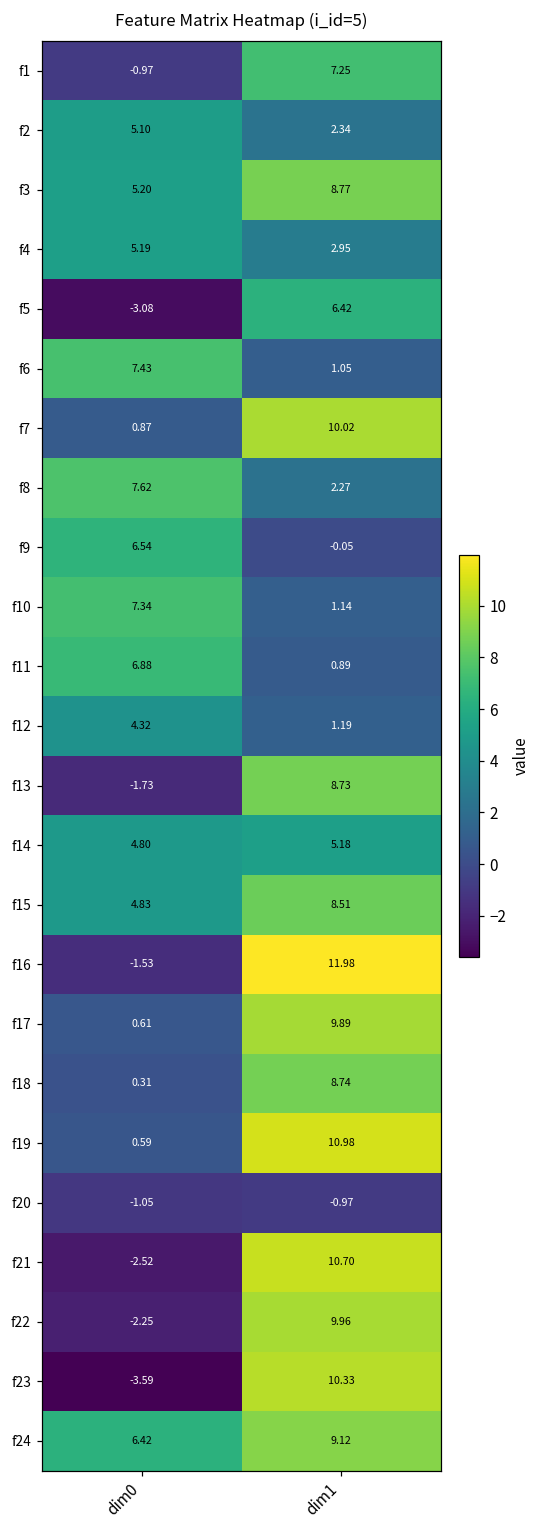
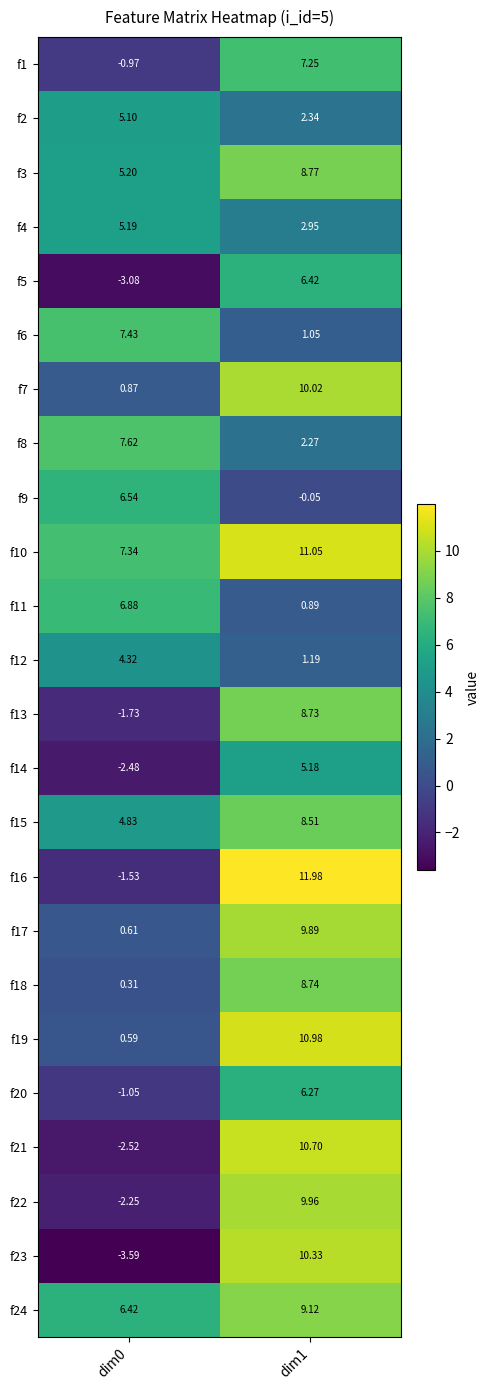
f10, dim1: 1.14 -> 11.05
f14, dim0: 4.80 -> -2.48
f20, dim1: -0.97 -> 6.27
